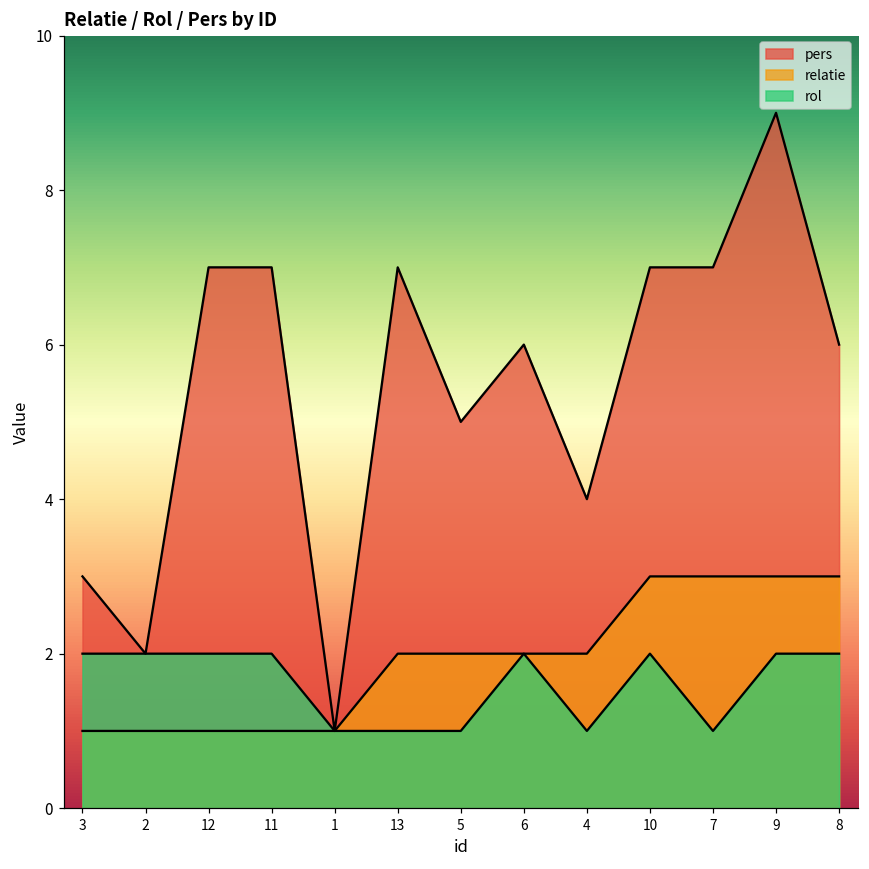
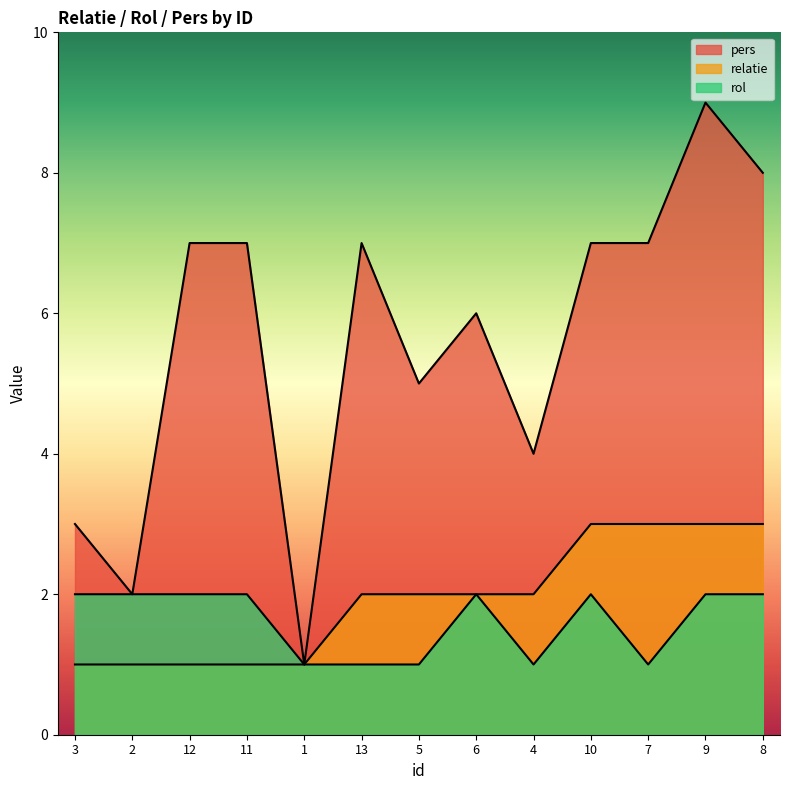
pers, 8: 6 -> 8
